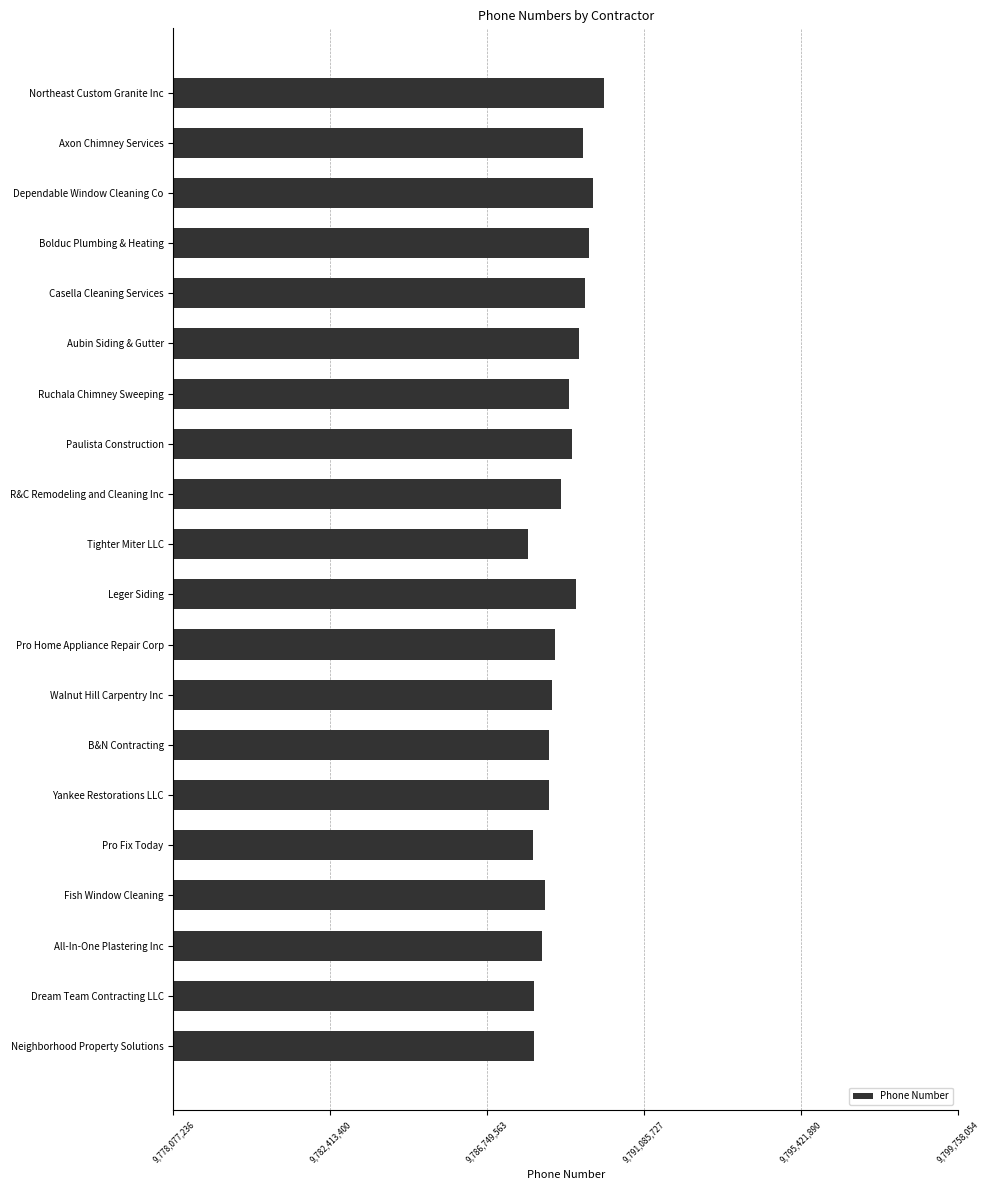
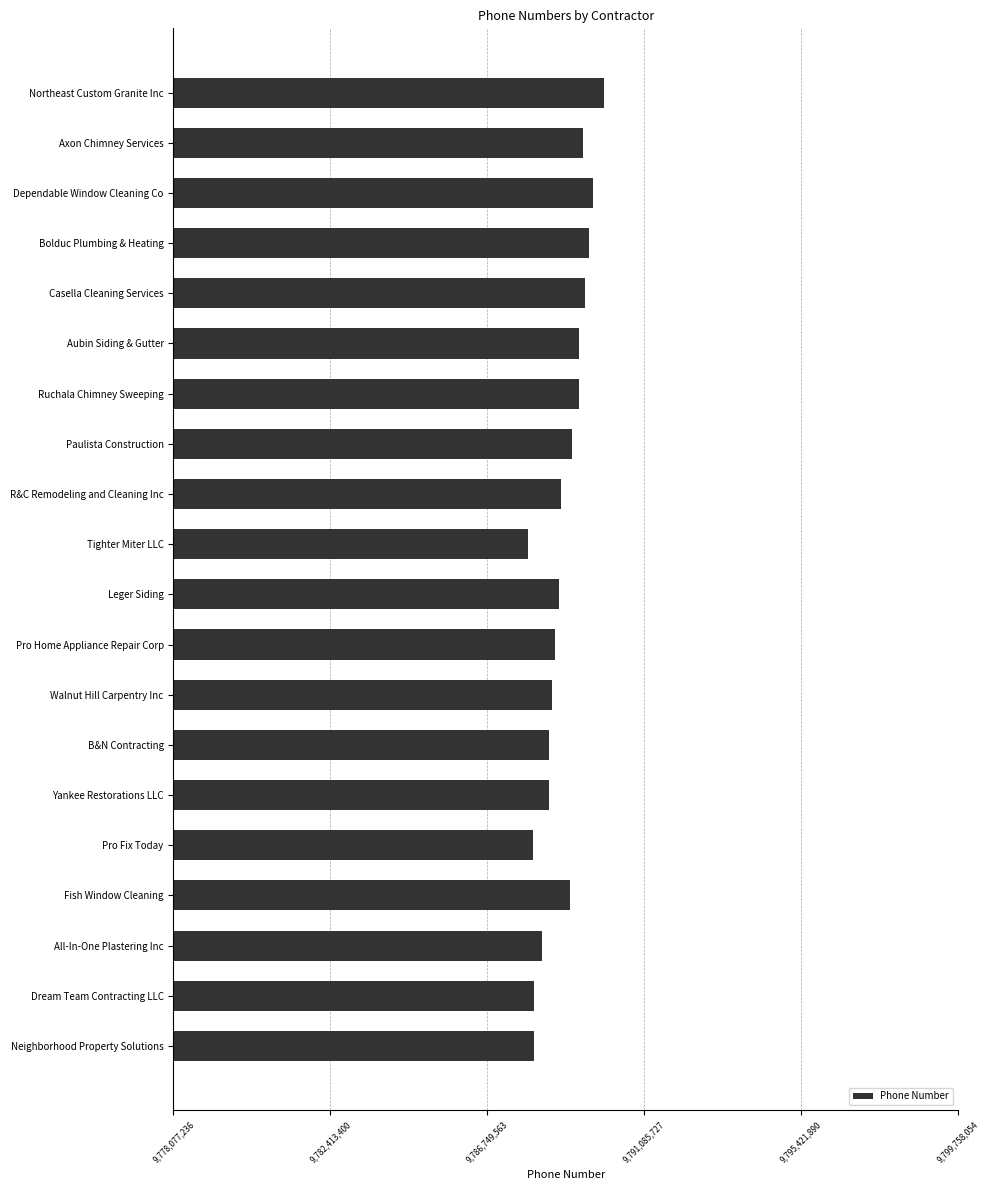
Ruchala Chimney Sweeping: 9,789,000,000 -> 9,789,300,000
Leger Siding: 9,789,200,000 -> 9,788,700,000
Fish Window Cleaning: 9,788,300,000 -> 9,789,000,000
